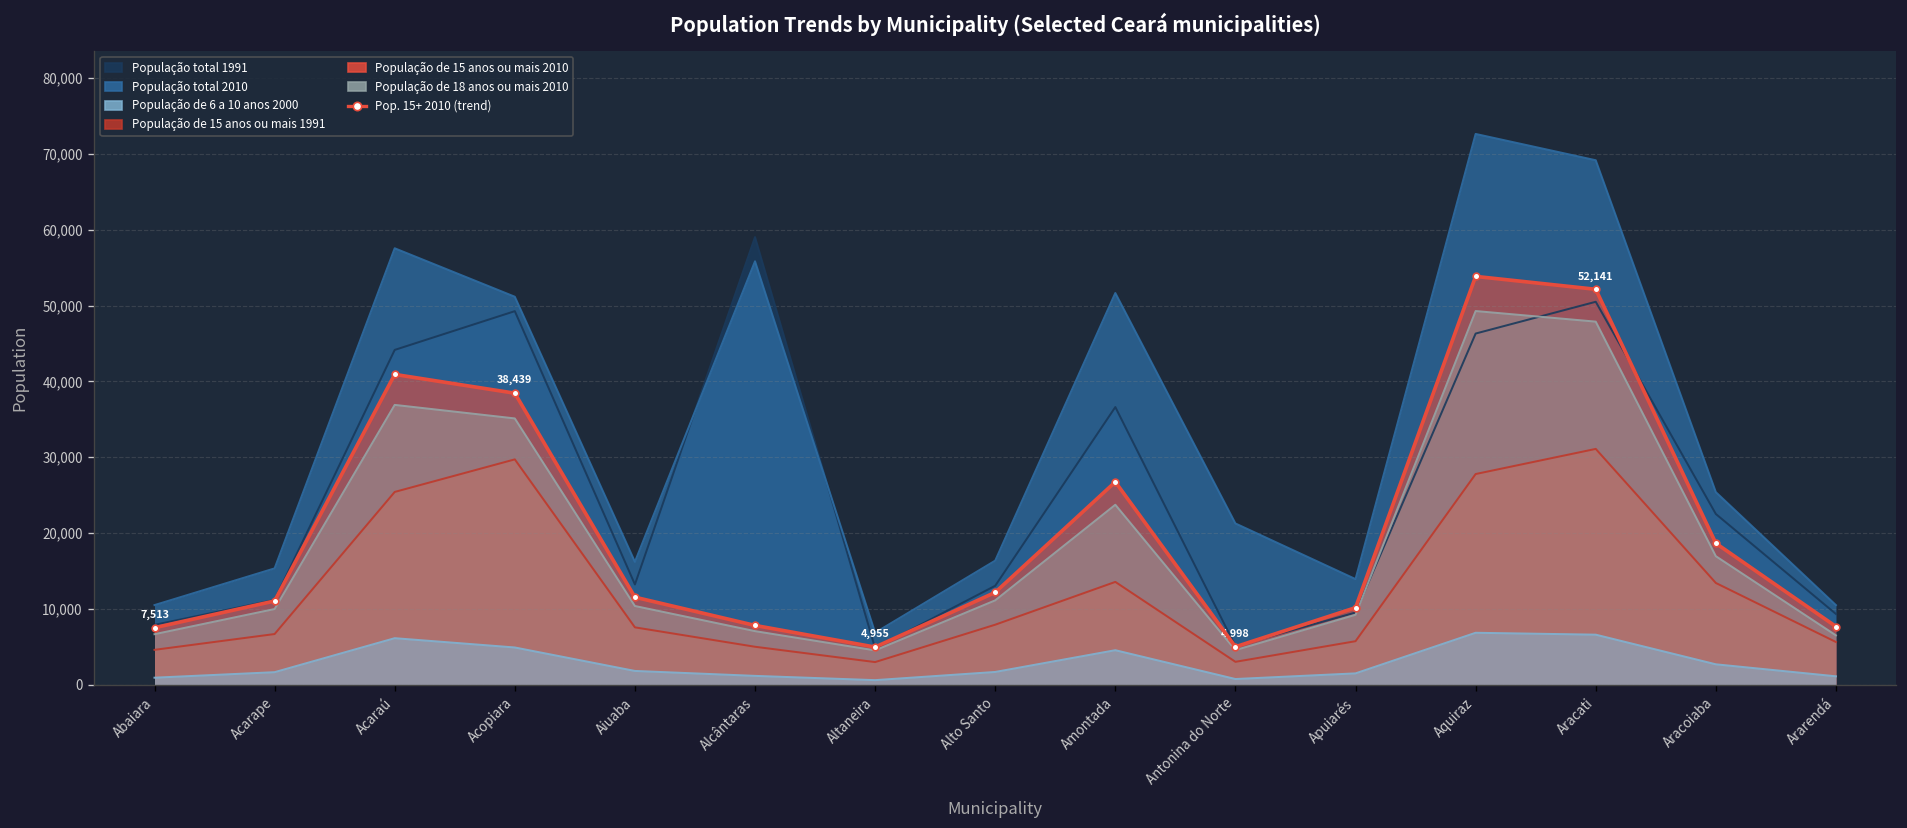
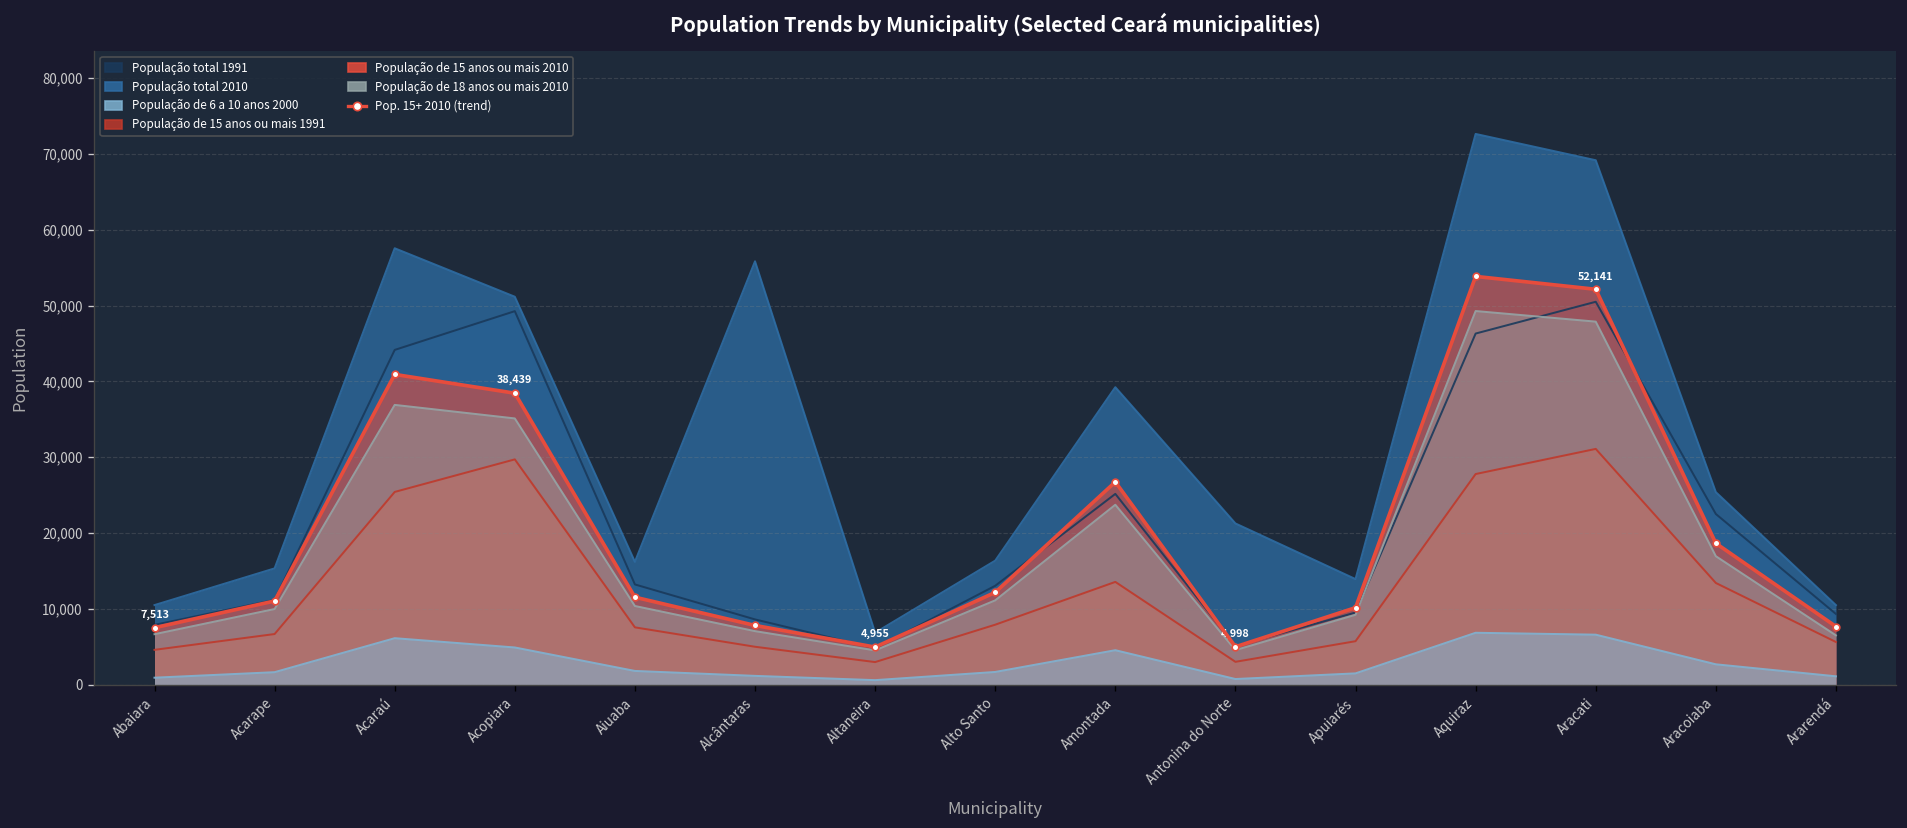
População total 1991, Alcântaras: 59,000 -> 9,000
População total 1991, Amontada: 37,000 -> 25,000
População total 2010, Amontada: 52,000 -> 39,000
